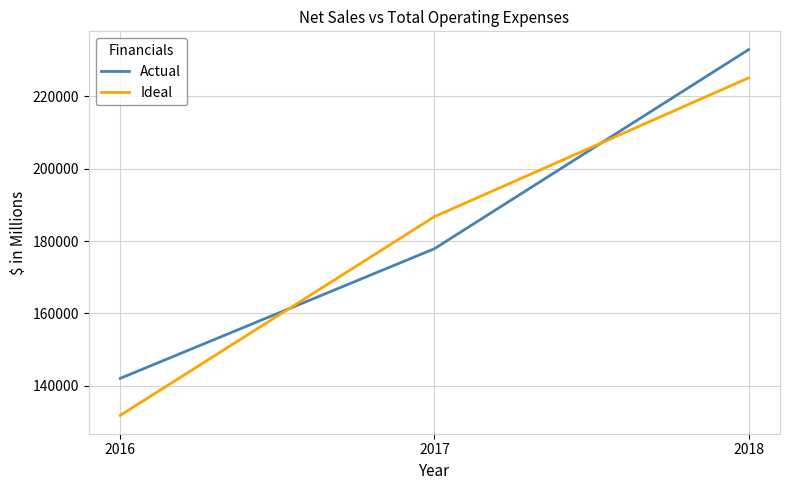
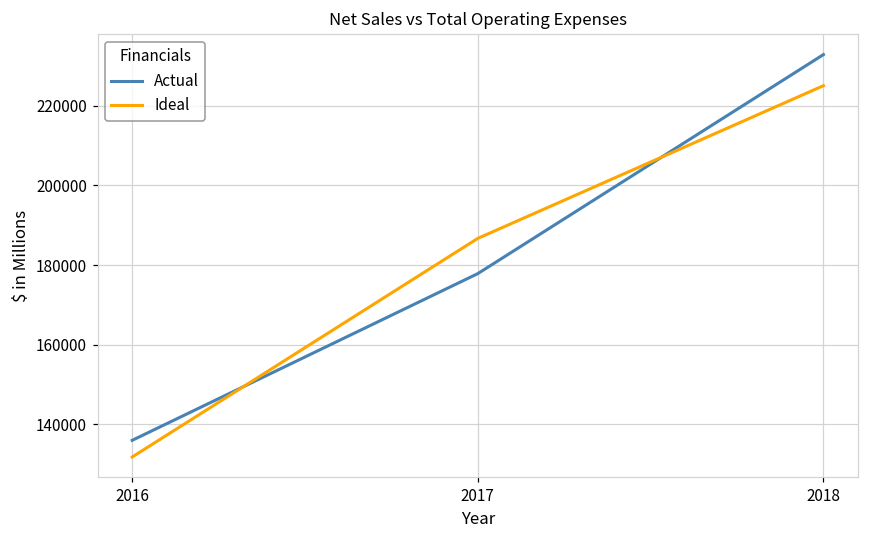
Actual, 2016: 142000 -> 136000
